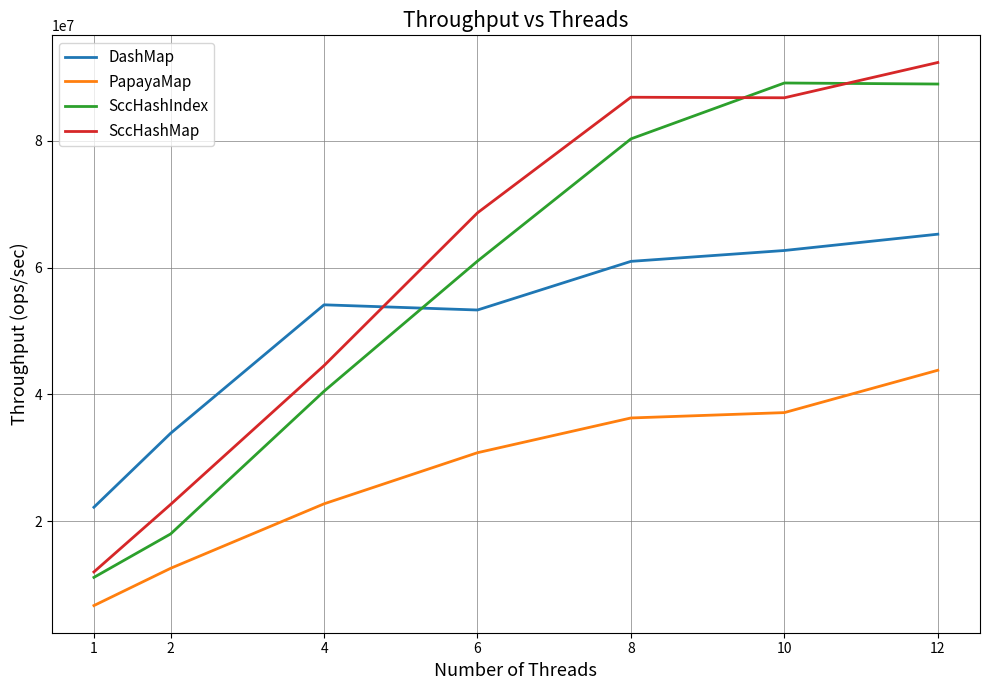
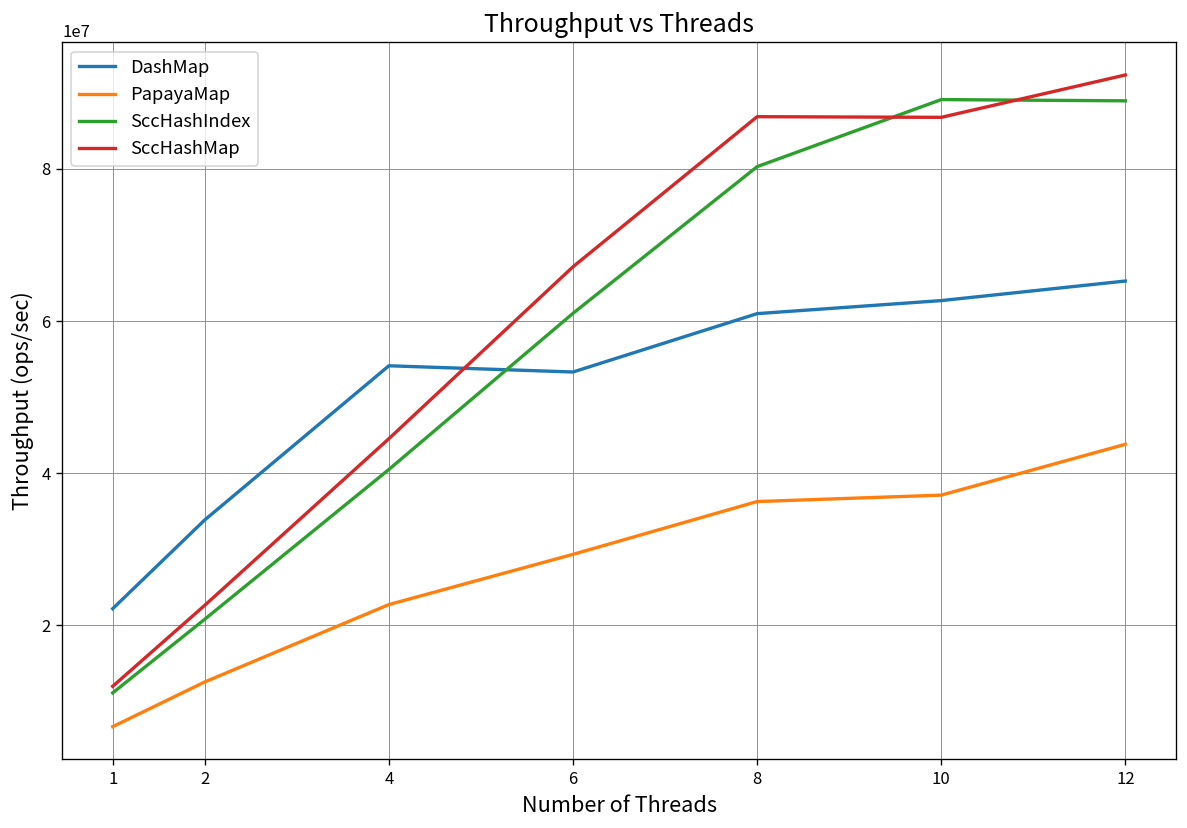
SccHashIndex, 2: 18000000 -> 21000000
PapayaMap, 6: 31000000 -> 29000000
SccHashMap, 6: 69000000 -> 67000000
